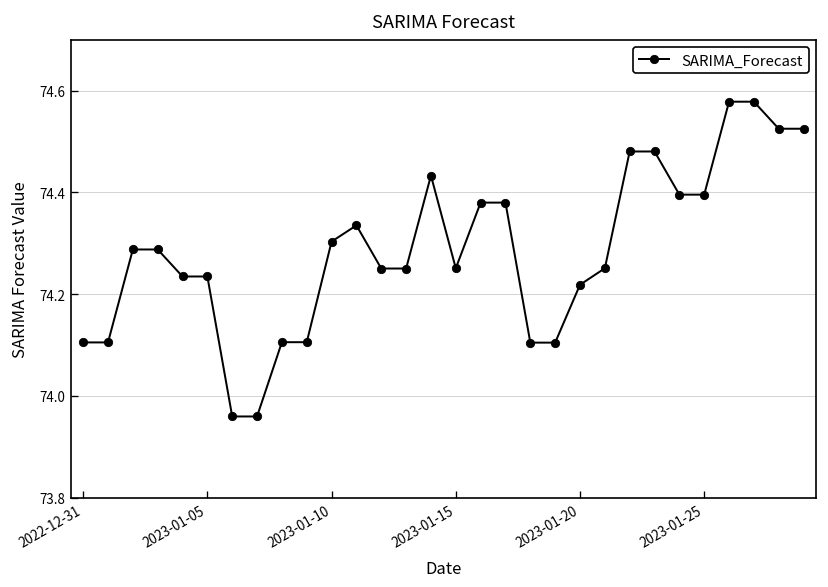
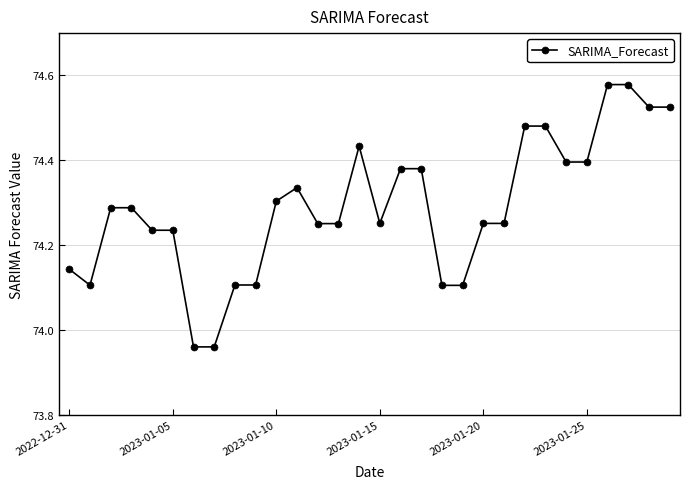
2022-12-31: 74.11 -> 74.14
2023-01-20: 74.22 -> 74.25
